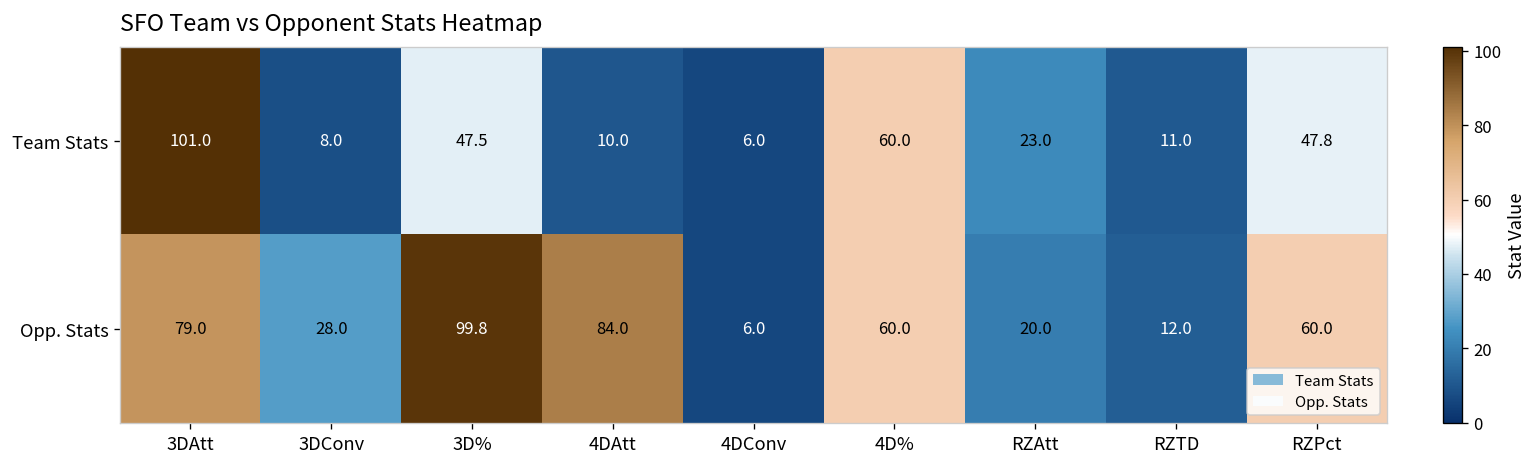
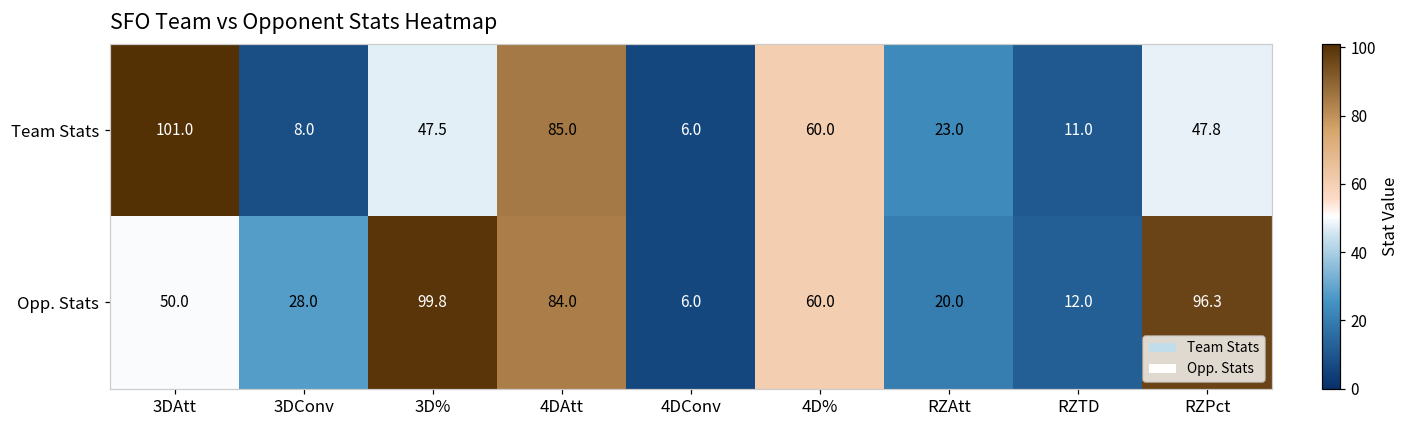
Team Stats, 4DAtt: 10.0 -> 85.0
Opp. Stats, 3DAtt: 79.0 -> 50.0
Opp. Stats, RZPct: 60.0 -> 96.3
